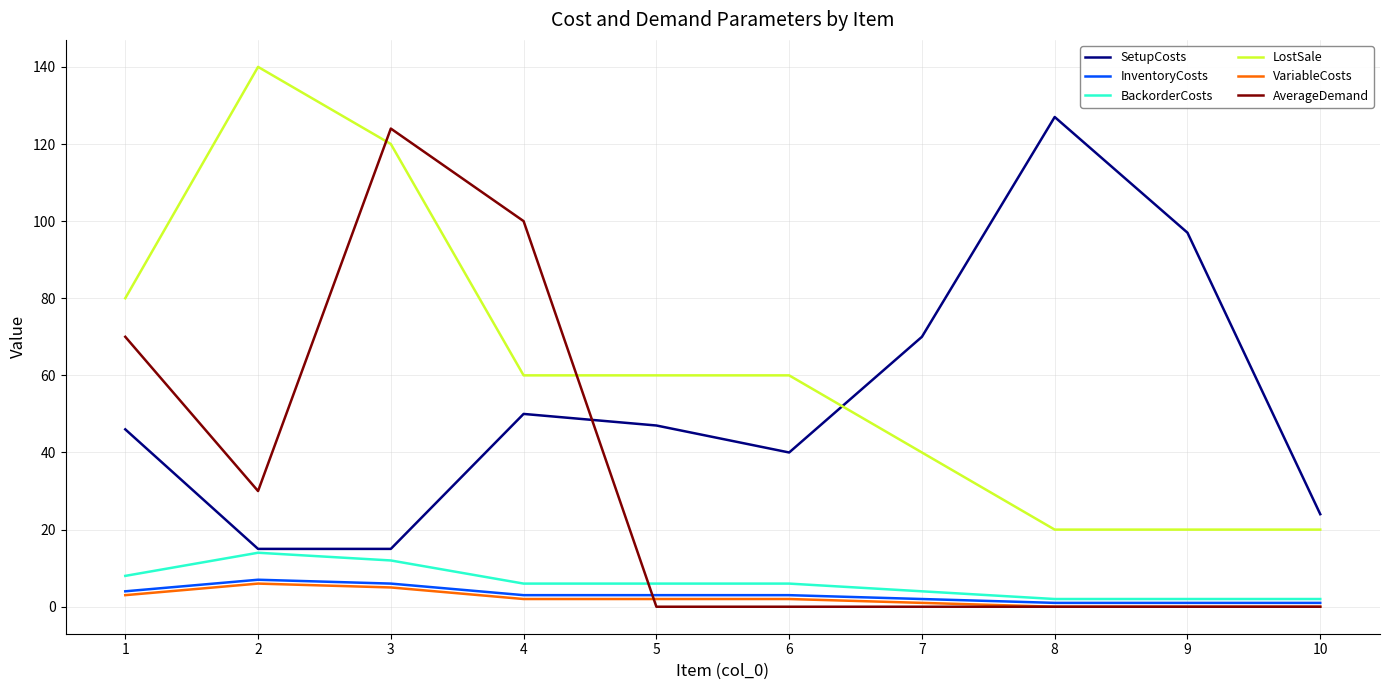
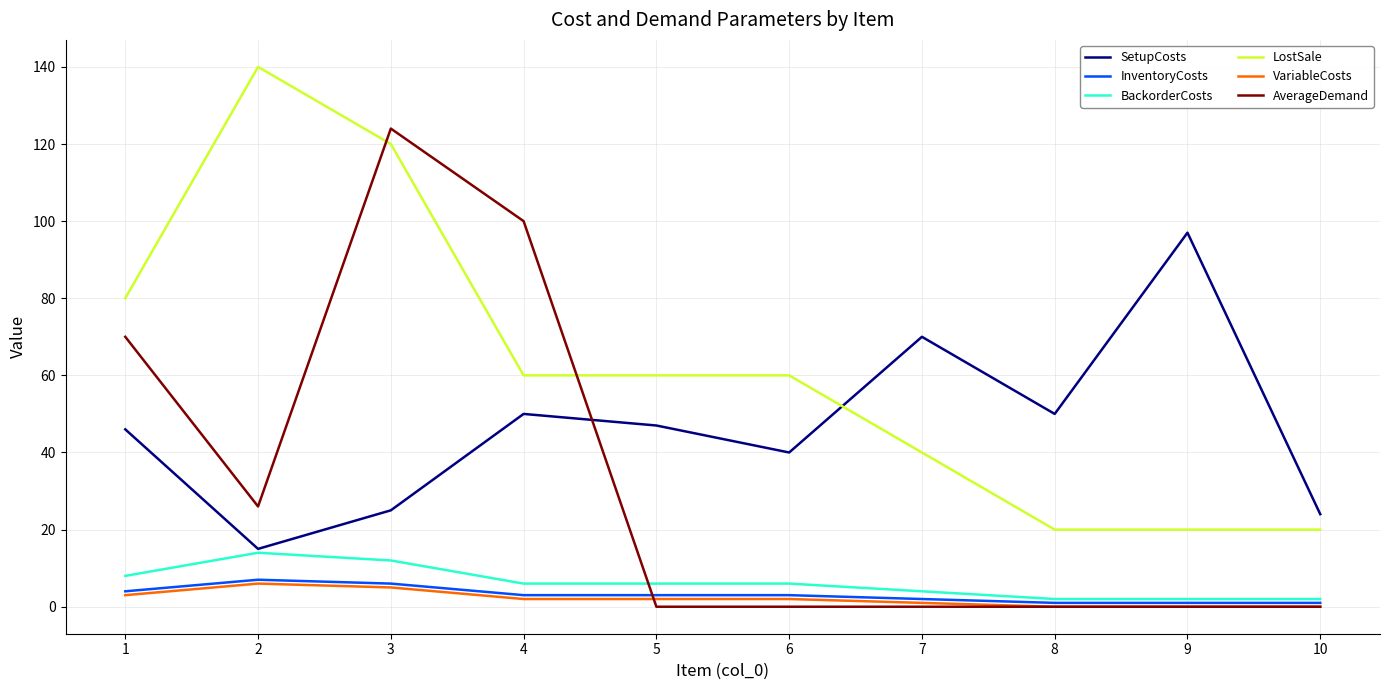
AverageDemand, 2: 30 -> 26
SetupCosts, 3: 15 -> 25
SetupCosts, 8: 127 -> 50
